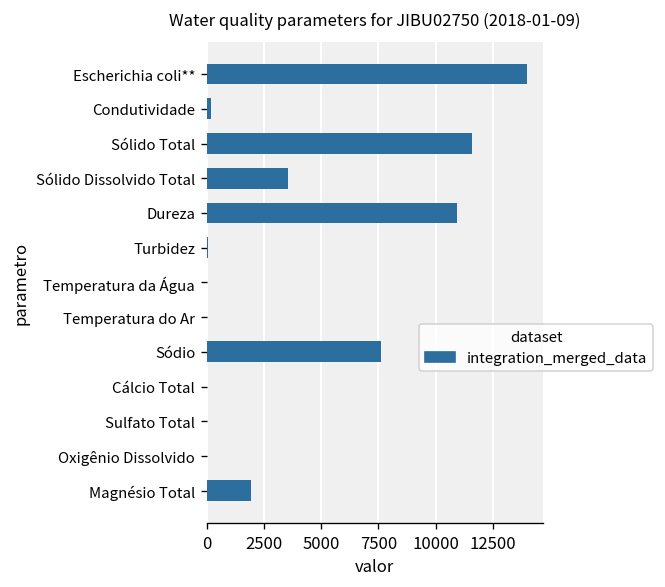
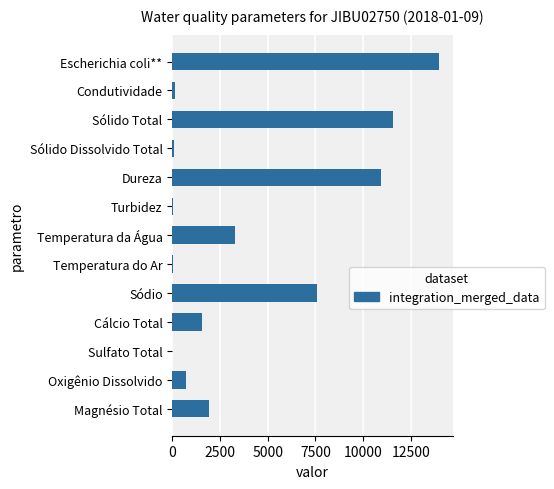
Sólido Dissolvido Total: 3600 -> 100
Temperatura da Água: 0 -> 3300
Cálcio Total: 0 -> 1600
Oxigênio Dissolvido: 0 -> 700
